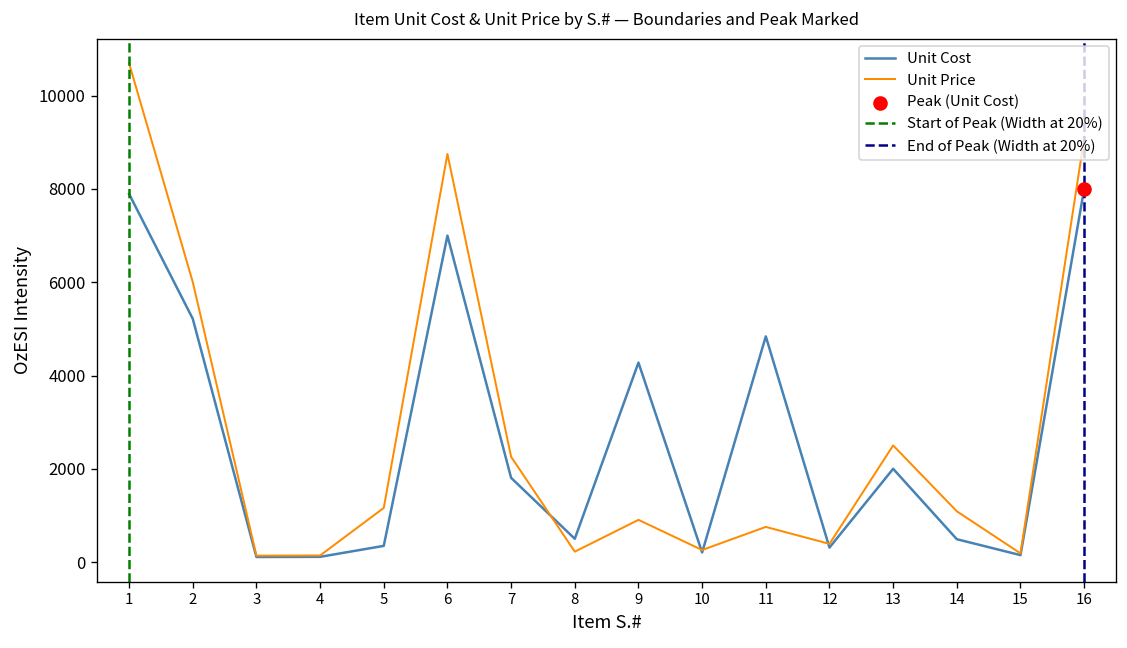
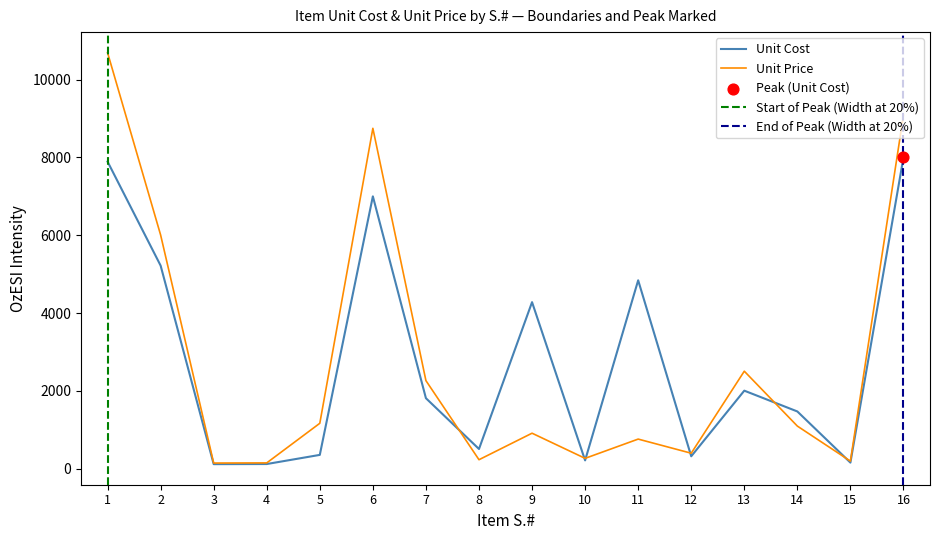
Unit Cost, 14: 500 -> 1500
